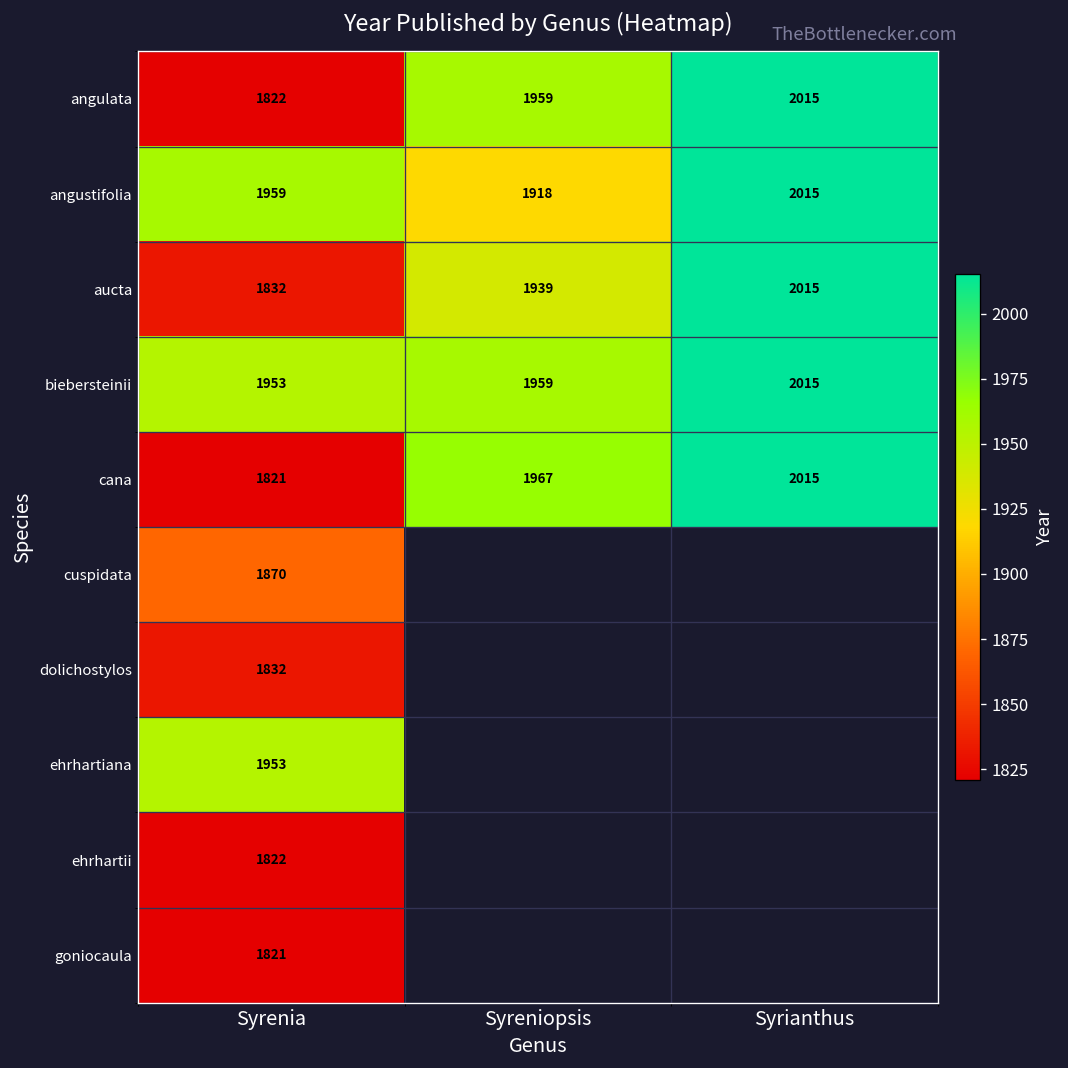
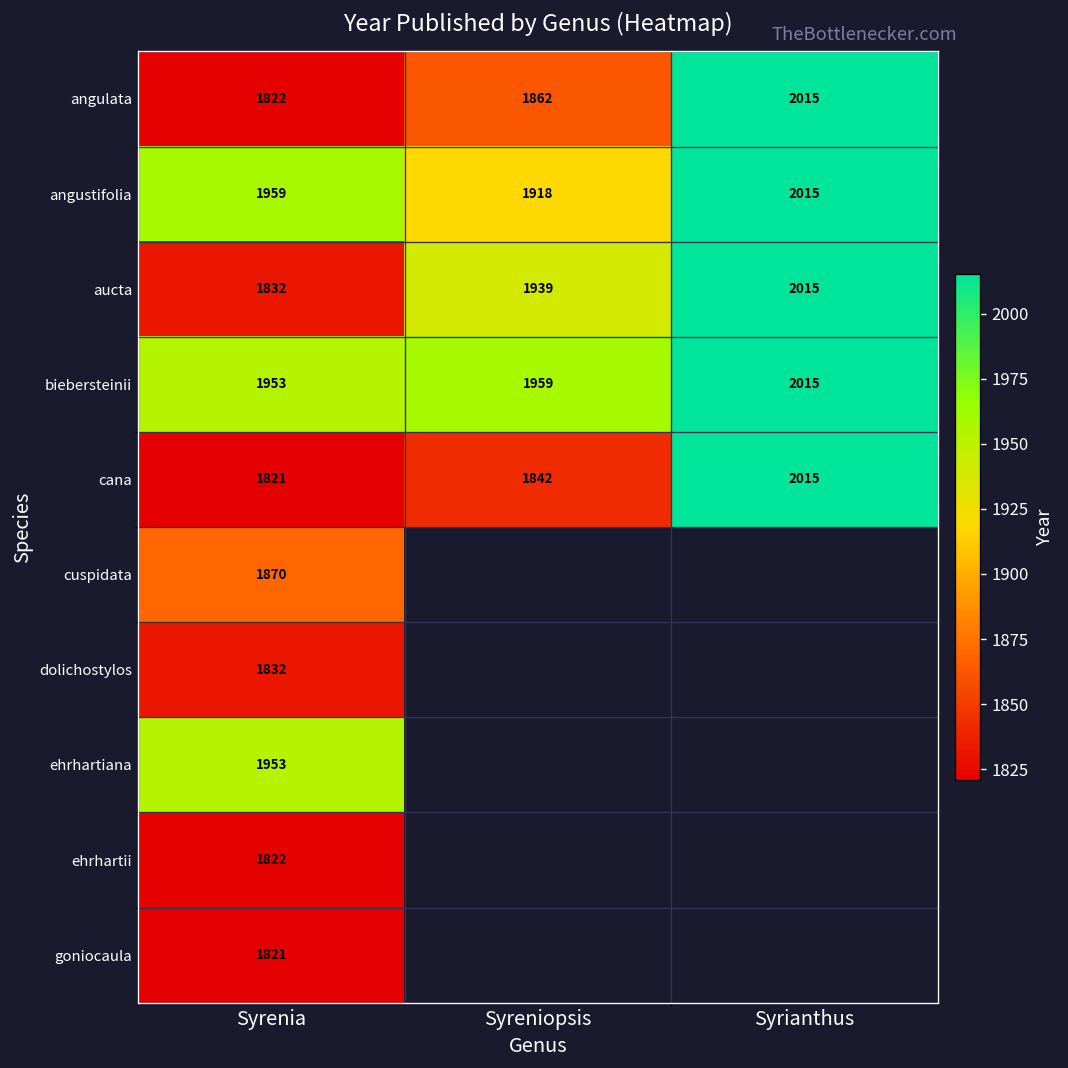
angulata, Syreniopsis: 1959 -> 1862
cana, Syreniopsis: 1967 -> 1842
